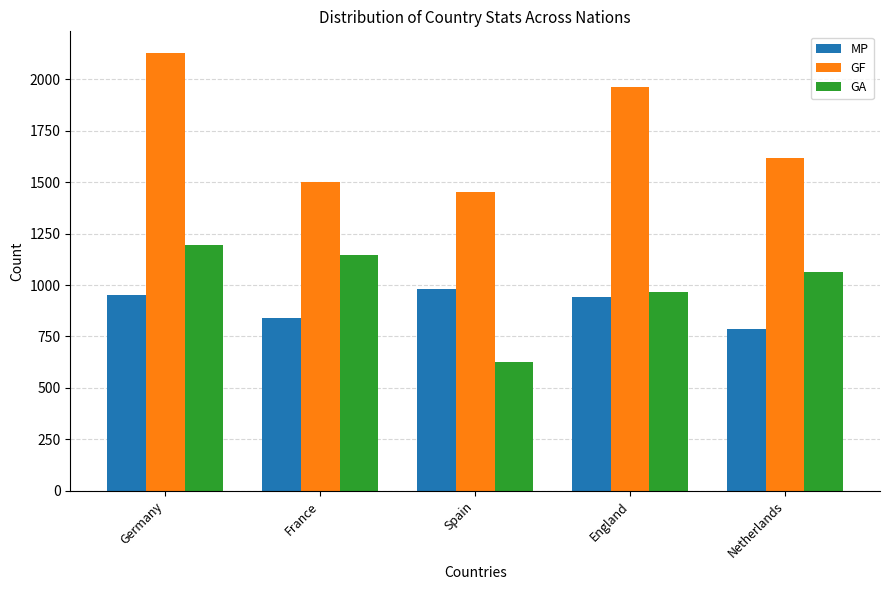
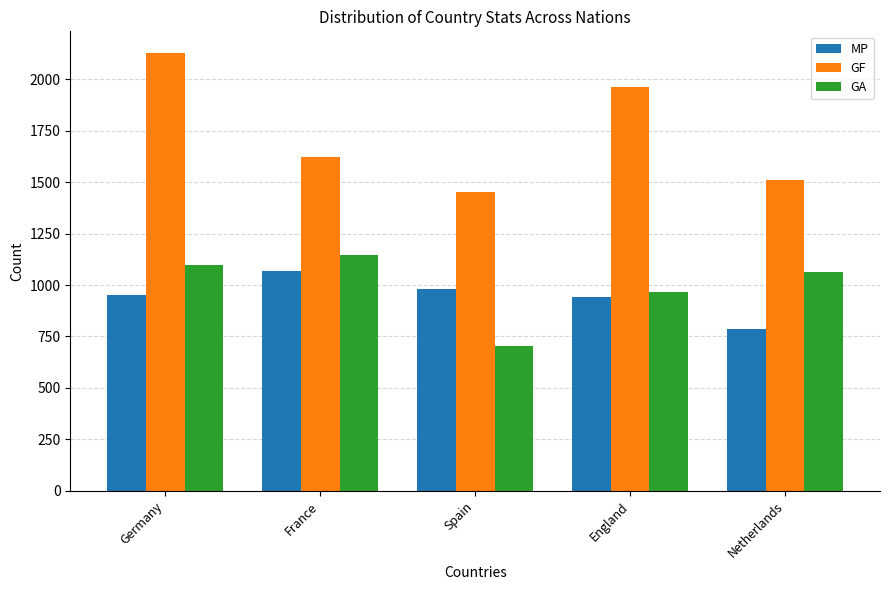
GA, Germany: 1200 -> 1100
MP, France: 840 -> 1070
GF, France: 1500 -> 1620
GA, Spain: 630 -> 700
GF, Netherlands: 1620 -> 1510
